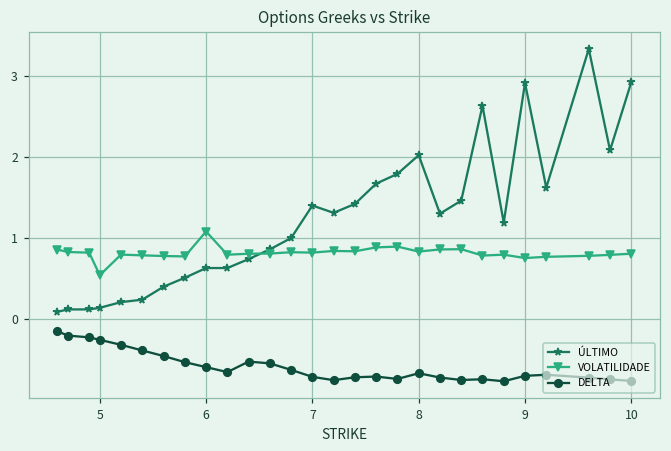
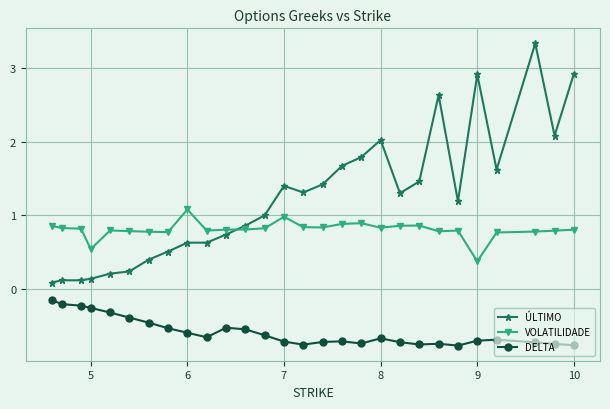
VOLATILIDADE, 7: 0.8 -> 1.0
VOLATILIDADE, 9: 0.8 -> 0.4
